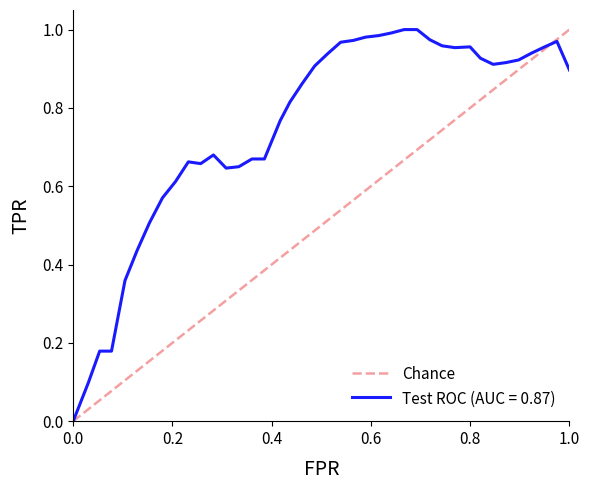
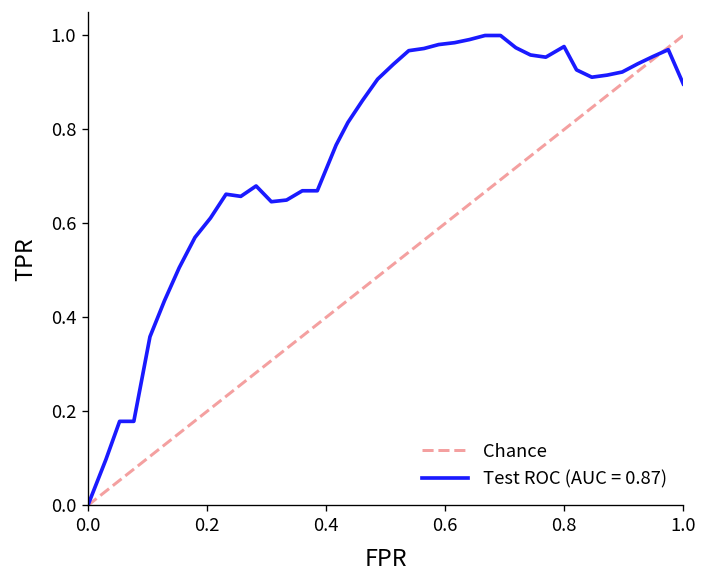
Test ROC (AUC = 0.87), 0.8: 0.96 -> 0.98
